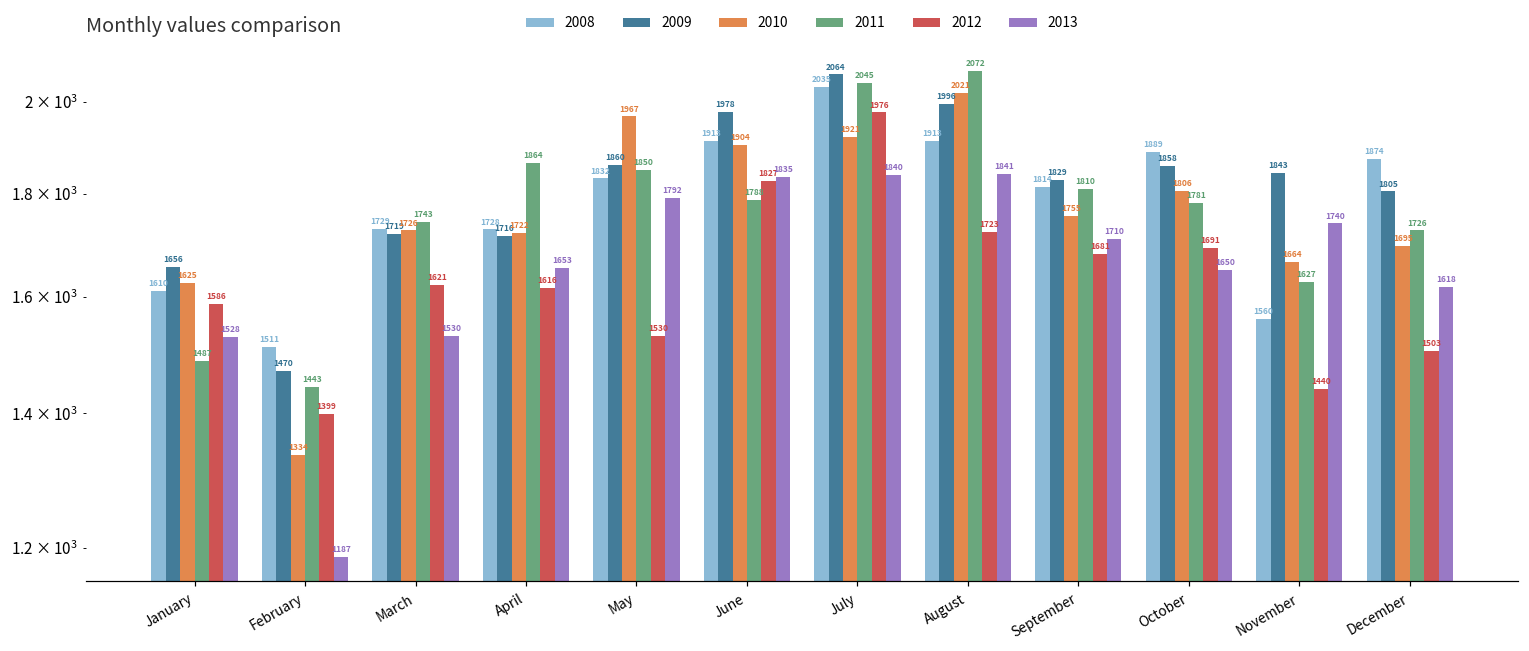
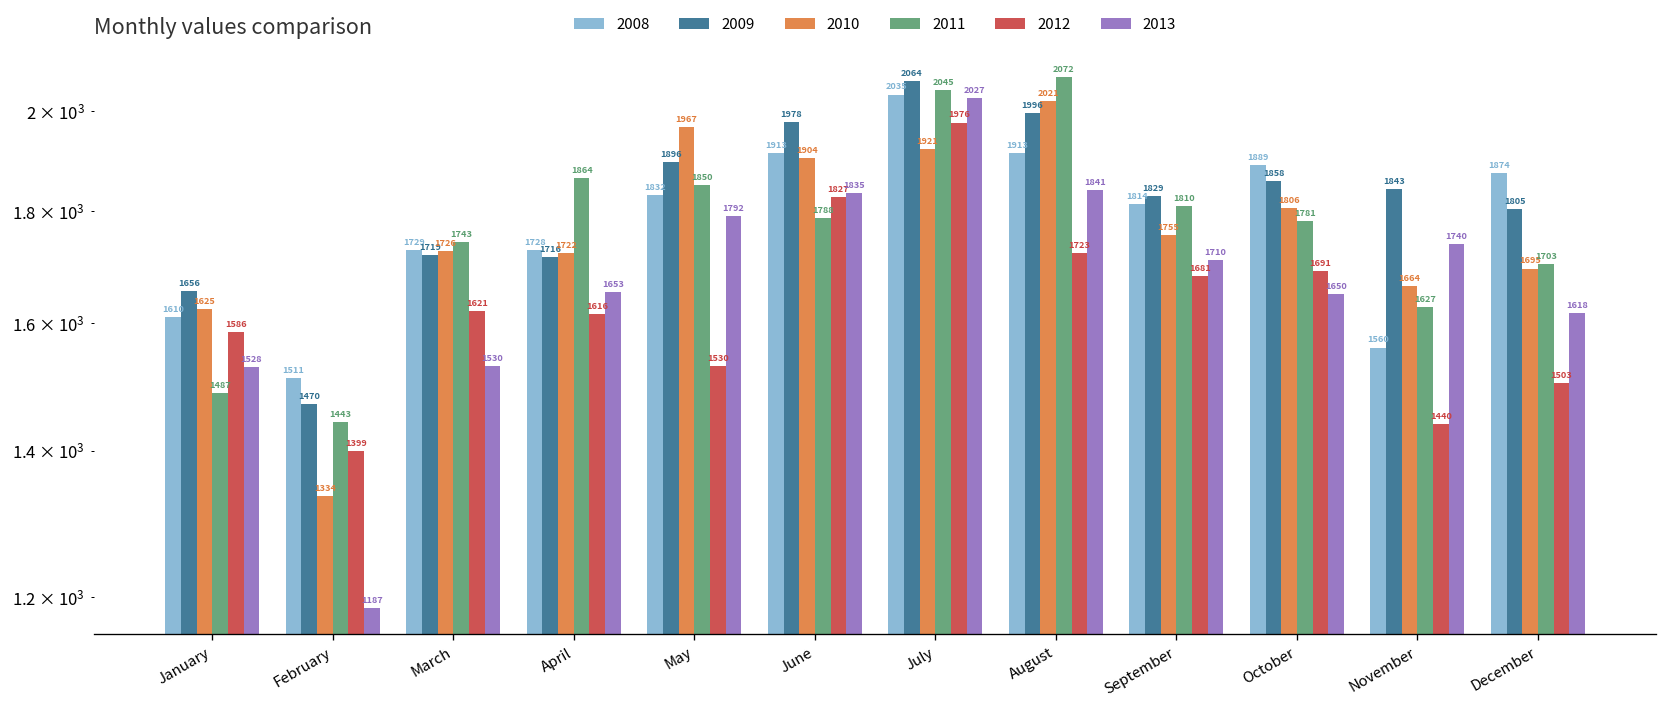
2009, May: 1860 -> 1896
2013, July: 1840 -> 2027
2011, December: 1726 -> 1703
